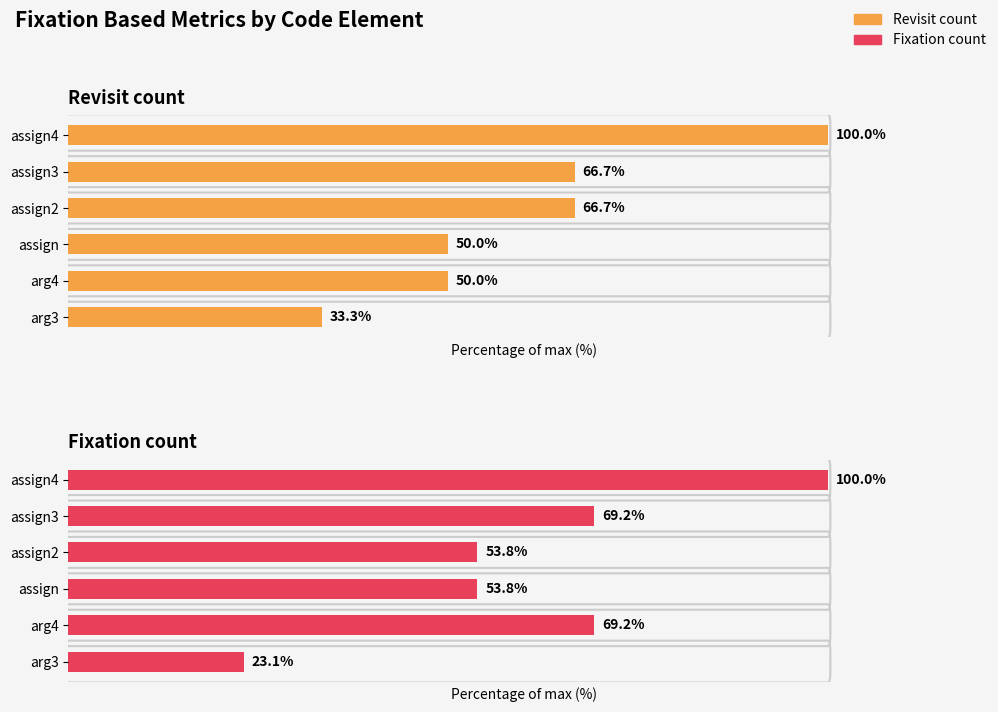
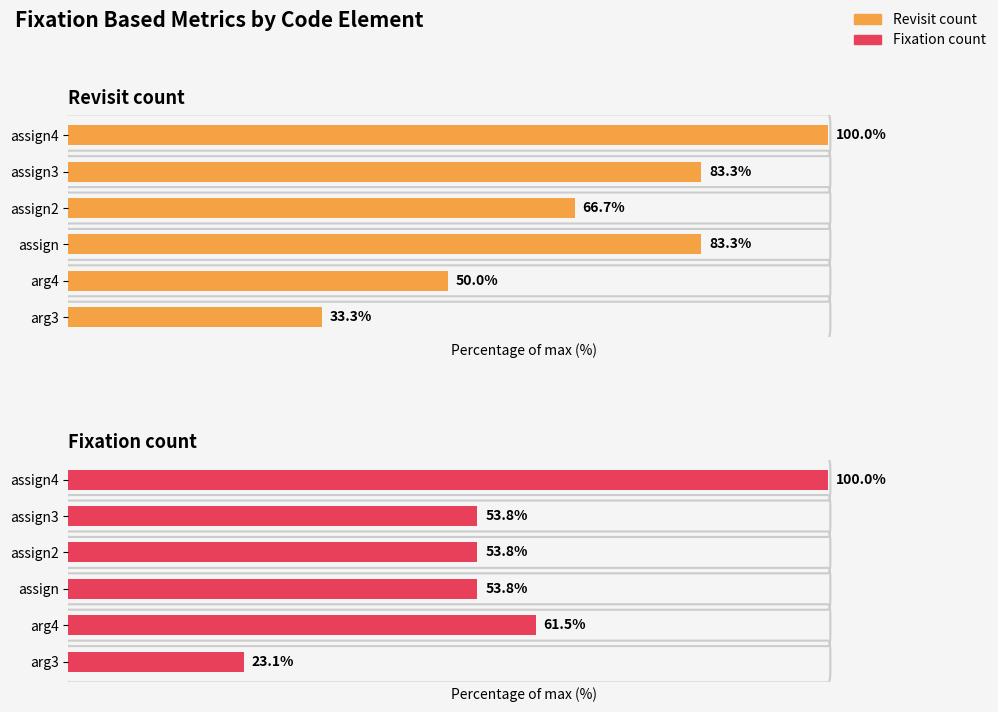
Revisit count, assign3: 66.7% -> 83.3%
Revisit count, assign: 50.0% -> 83.3%
Fixation count, assign3: 69.2% -> 53.8%
Fixation count, arg4: 69.2% -> 61.5%
